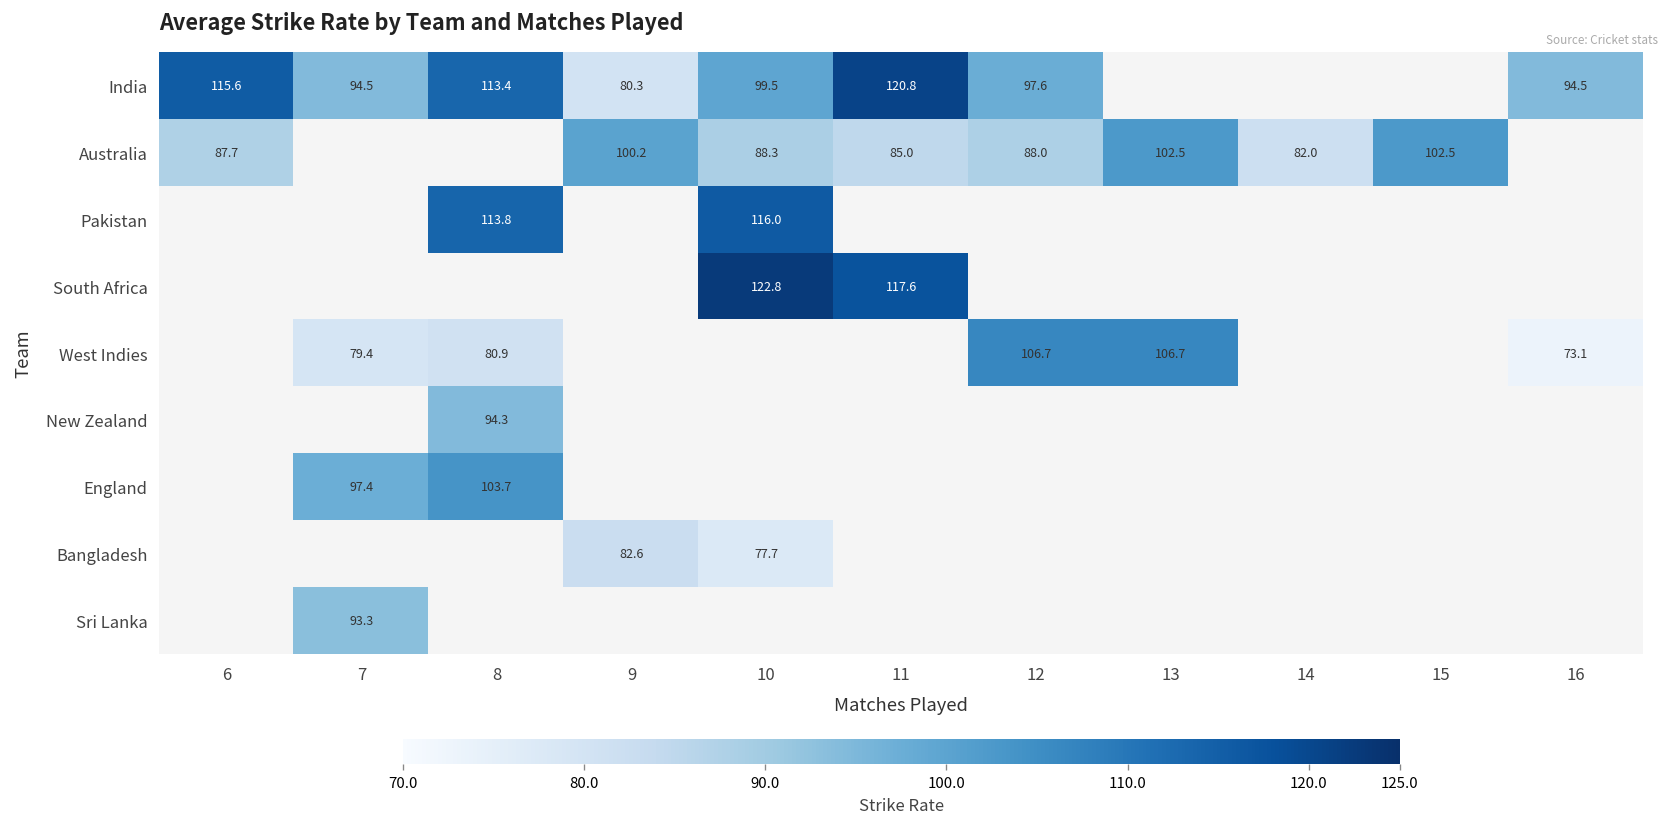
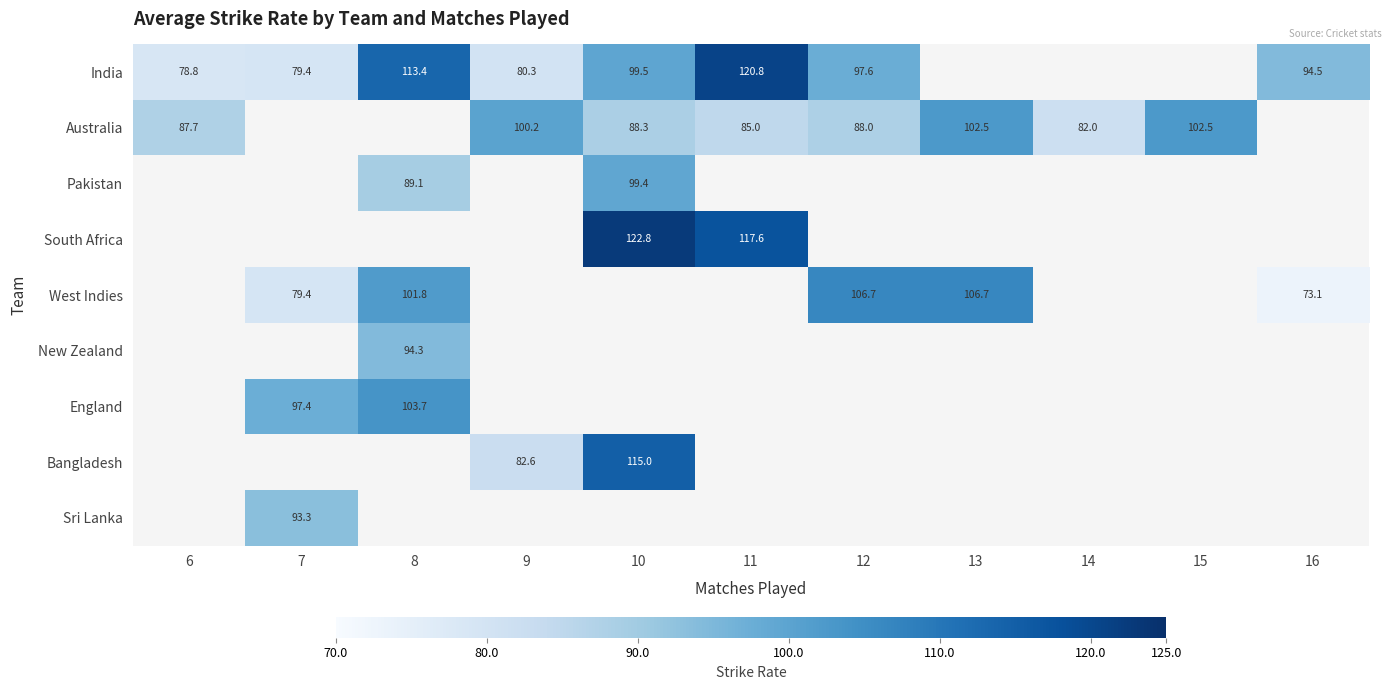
India, 6: 115.6 -> 78.8
India, 7: 94.5 -> 79.4
Pakistan, 8: 113.8 -> 89.1
Pakistan, 10: 116.0 -> 99.4
West Indies, 8: 80.9 -> 101.8
Bangladesh, 10: 77.7 -> 115.0
